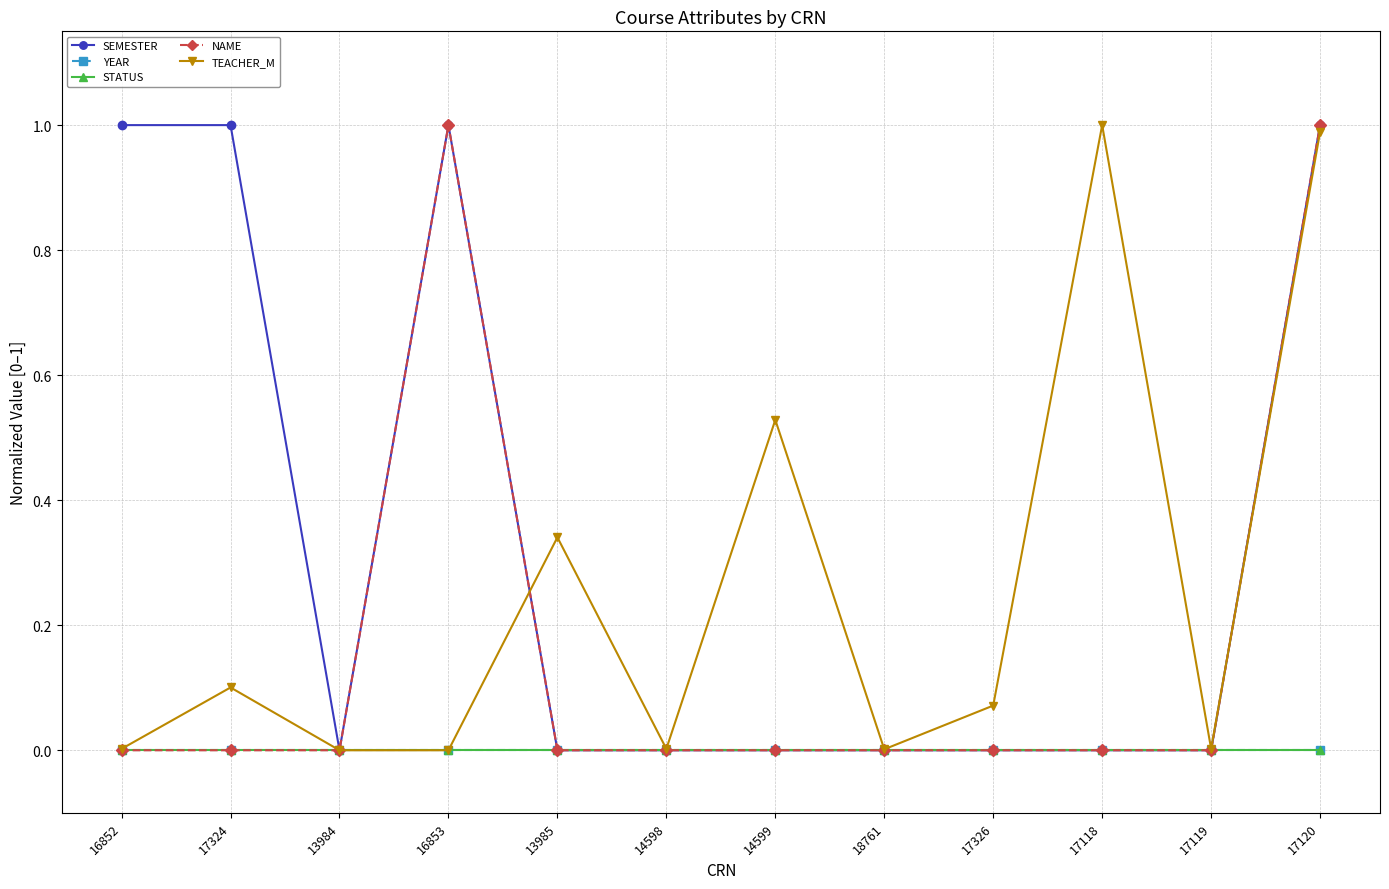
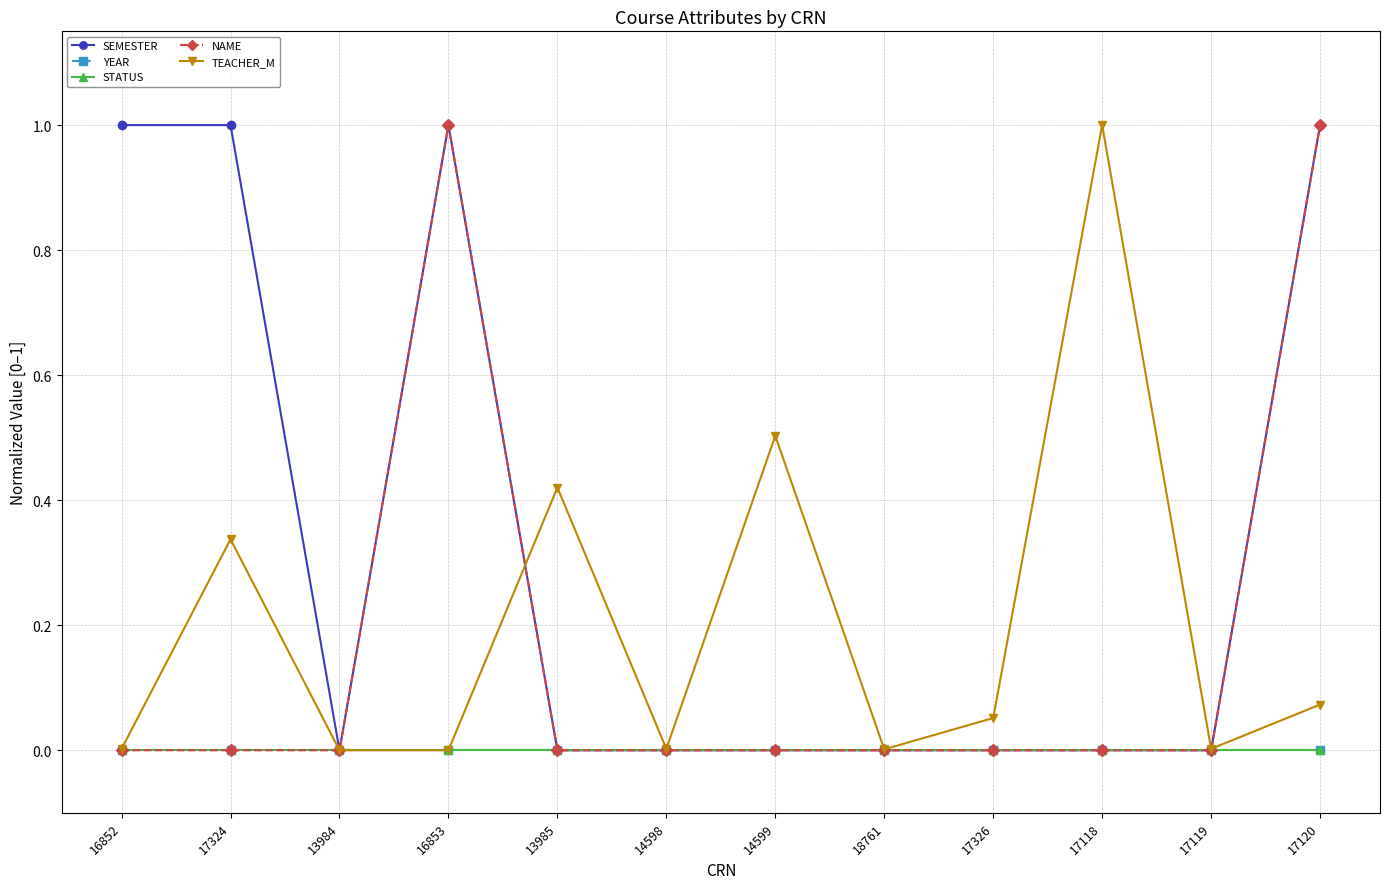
TEACHER_M, 17324: 0.10 -> 0.34
TEACHER_M, 13985: 0.34 -> 0.42
TEACHER_M, 14599: 0.53 -> 0.50
TEACHER_M, 17326: 0.07 -> 0.05
TEACHER_M, 17120: 0.99 -> 0.07
